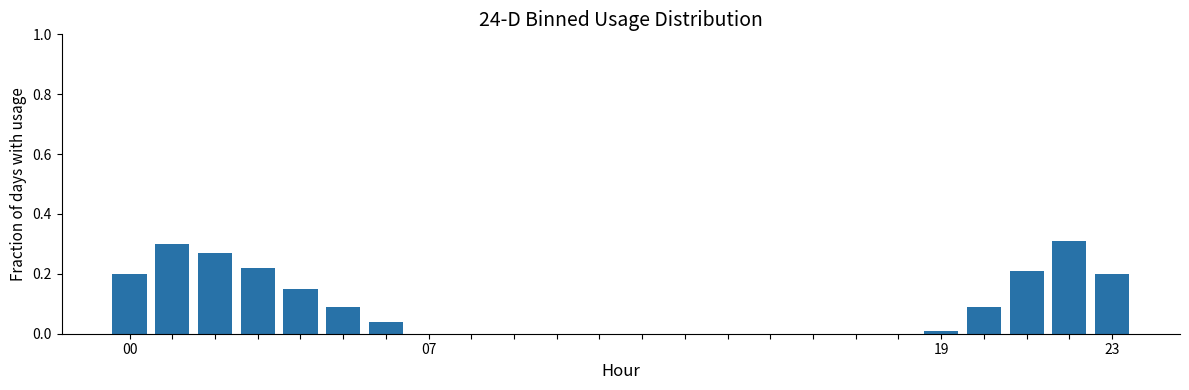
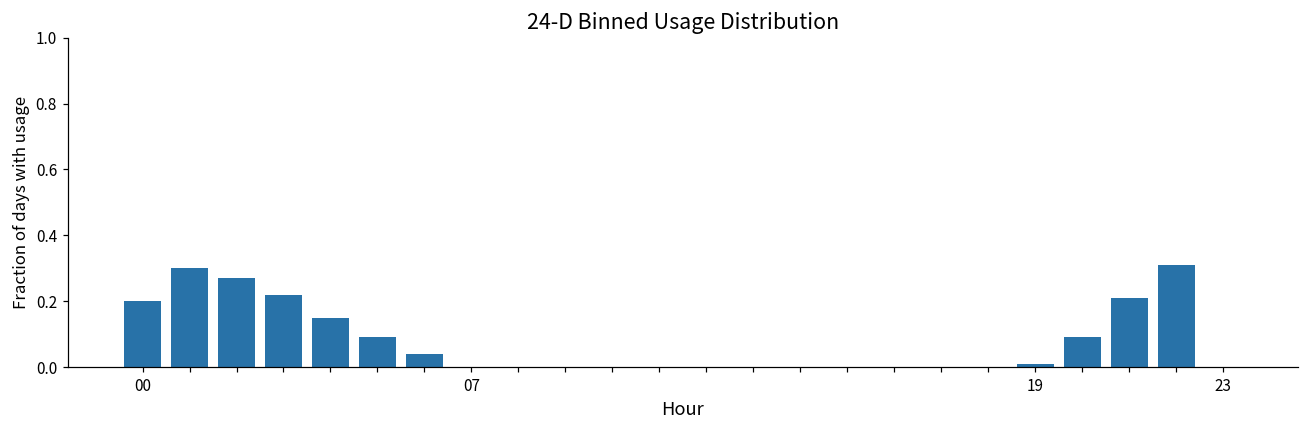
23: 0.2 -> 0.0
